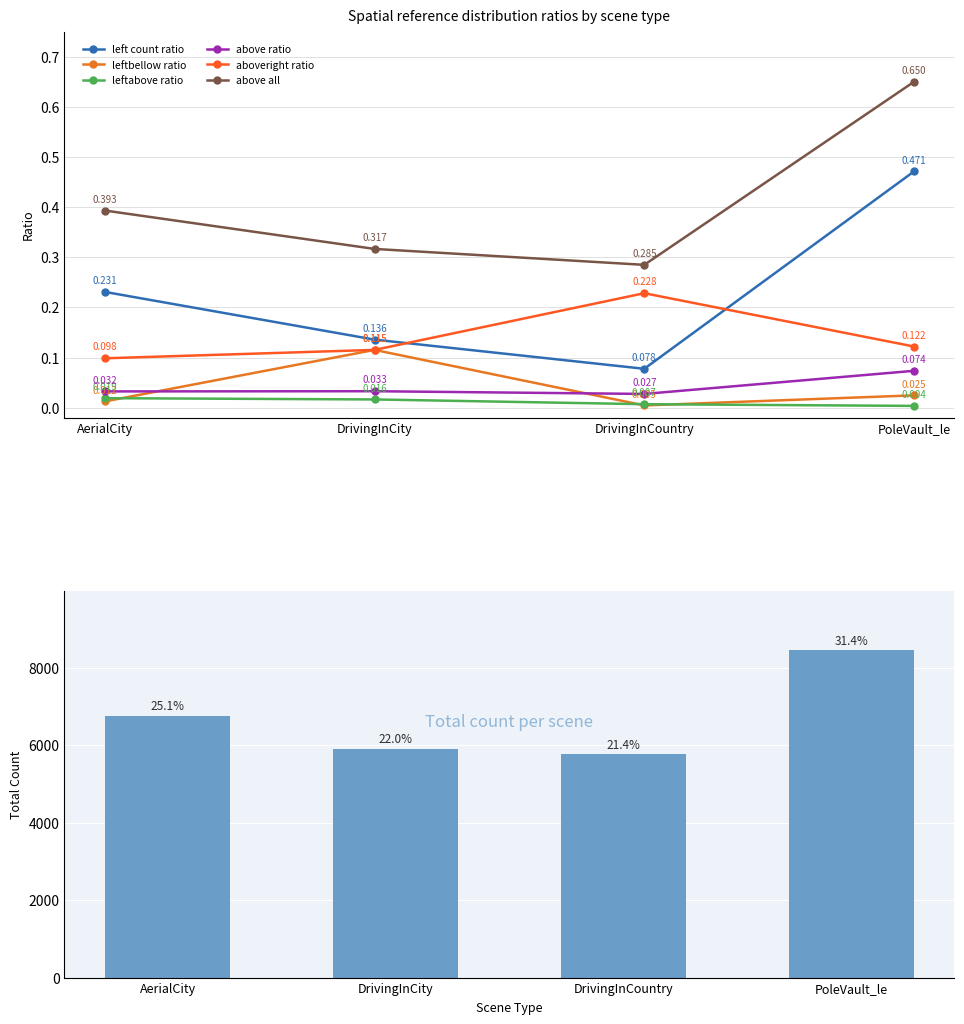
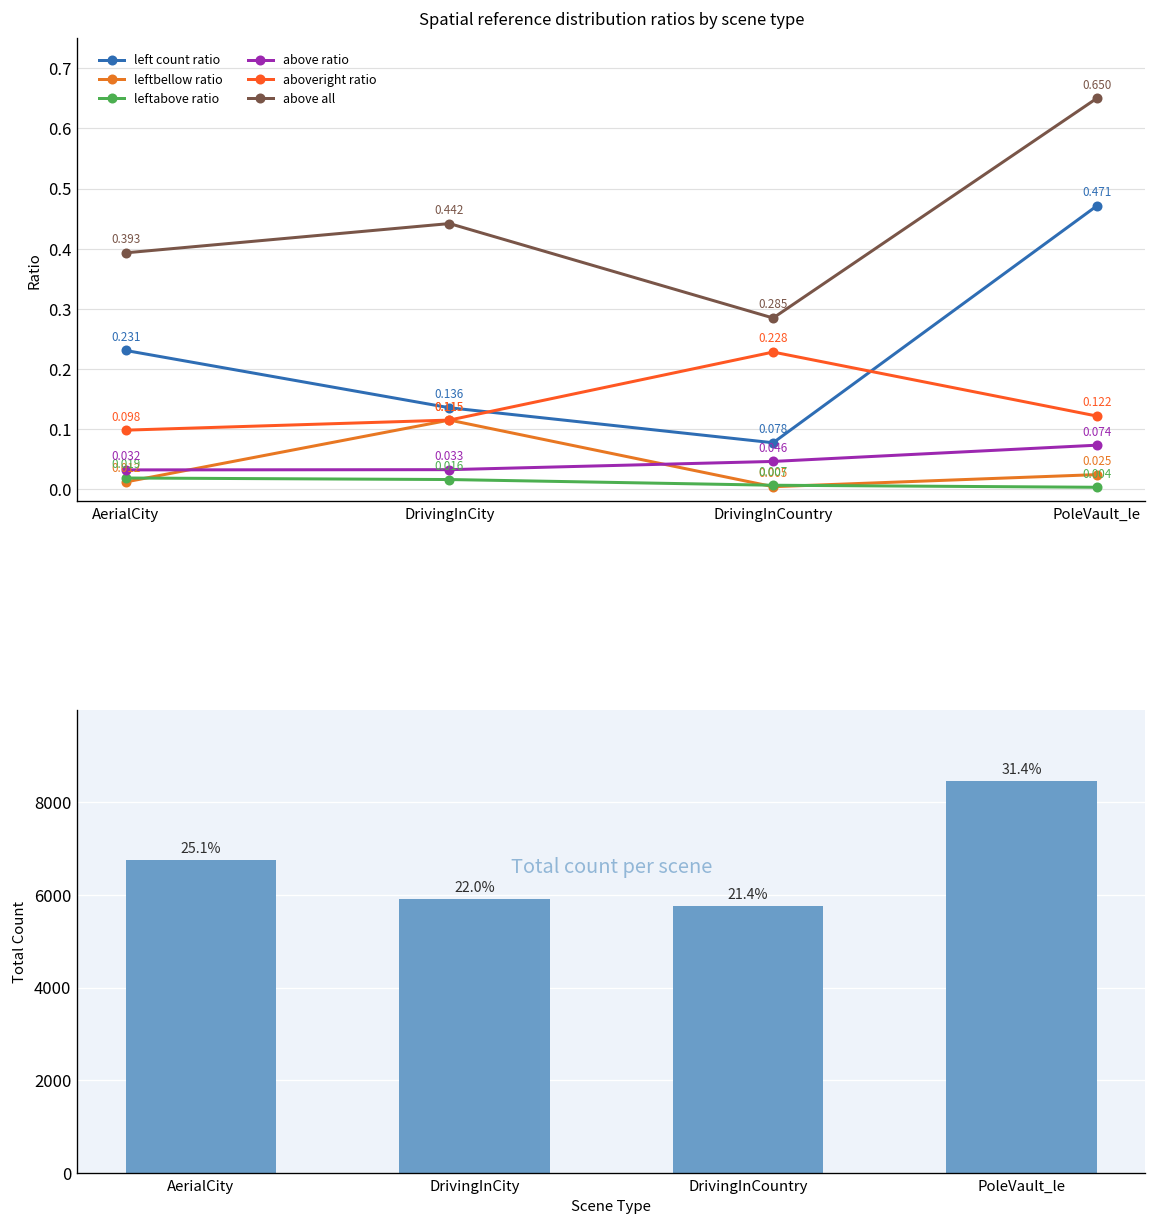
Spatial reference distribution ratios by scene type, above all, DrivingInCity: 0.317 -> 0.442
Spatial reference distribution ratios by scene type, above ratio, DrivingInCountry: 0.027 -> 0.046
